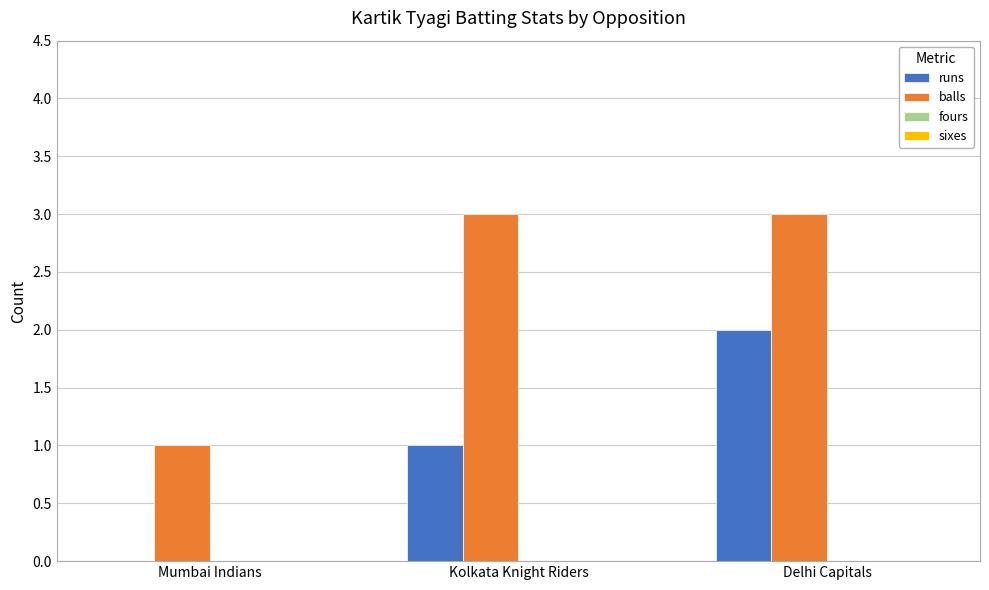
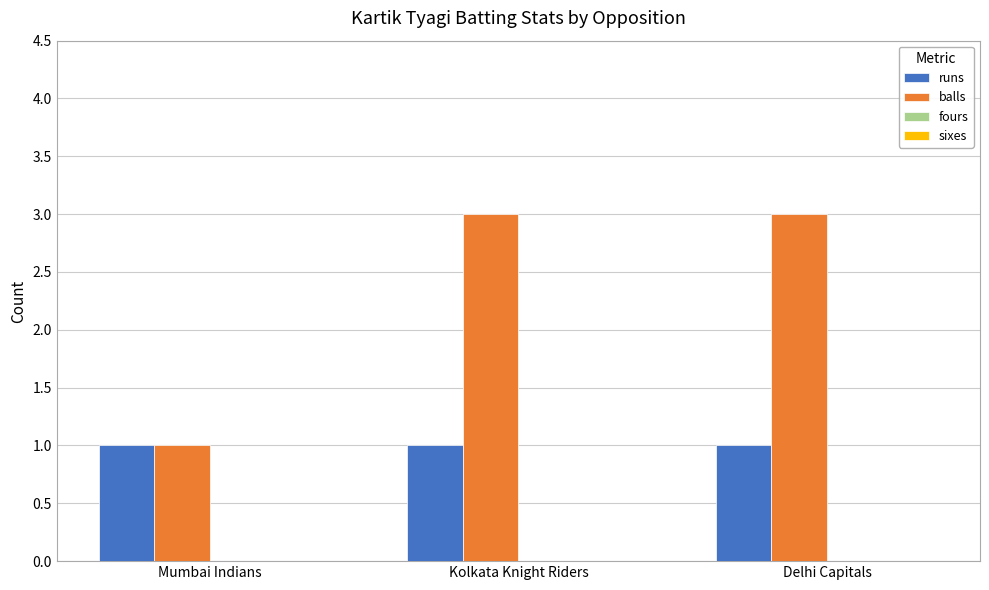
runs, Mumbai Indians: 0 -> 1
runs, Delhi Capitals: 2 -> 1
